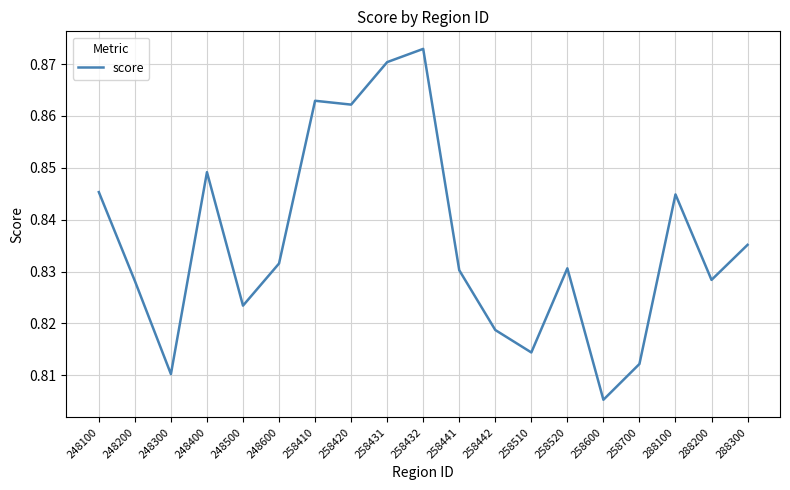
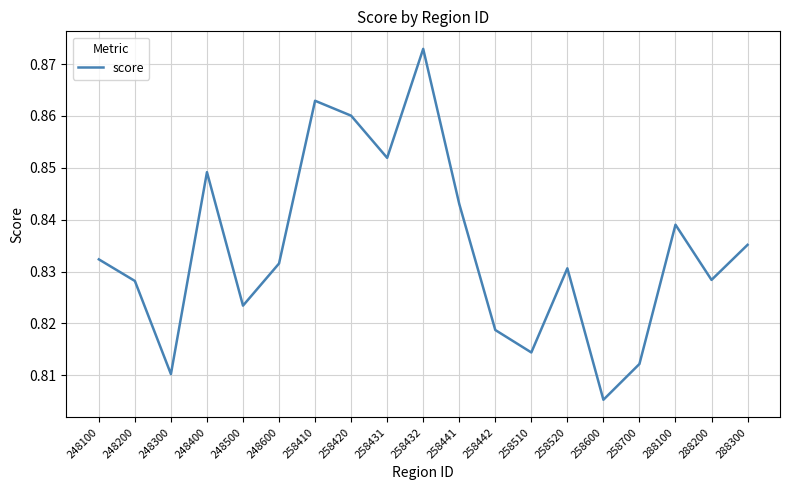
248100: 0.845 -> 0.832
258420: 0.862 -> 0.860
258431: 0.870 -> 0.852
258441: 0.830 -> 0.843
288100: 0.845 -> 0.839
